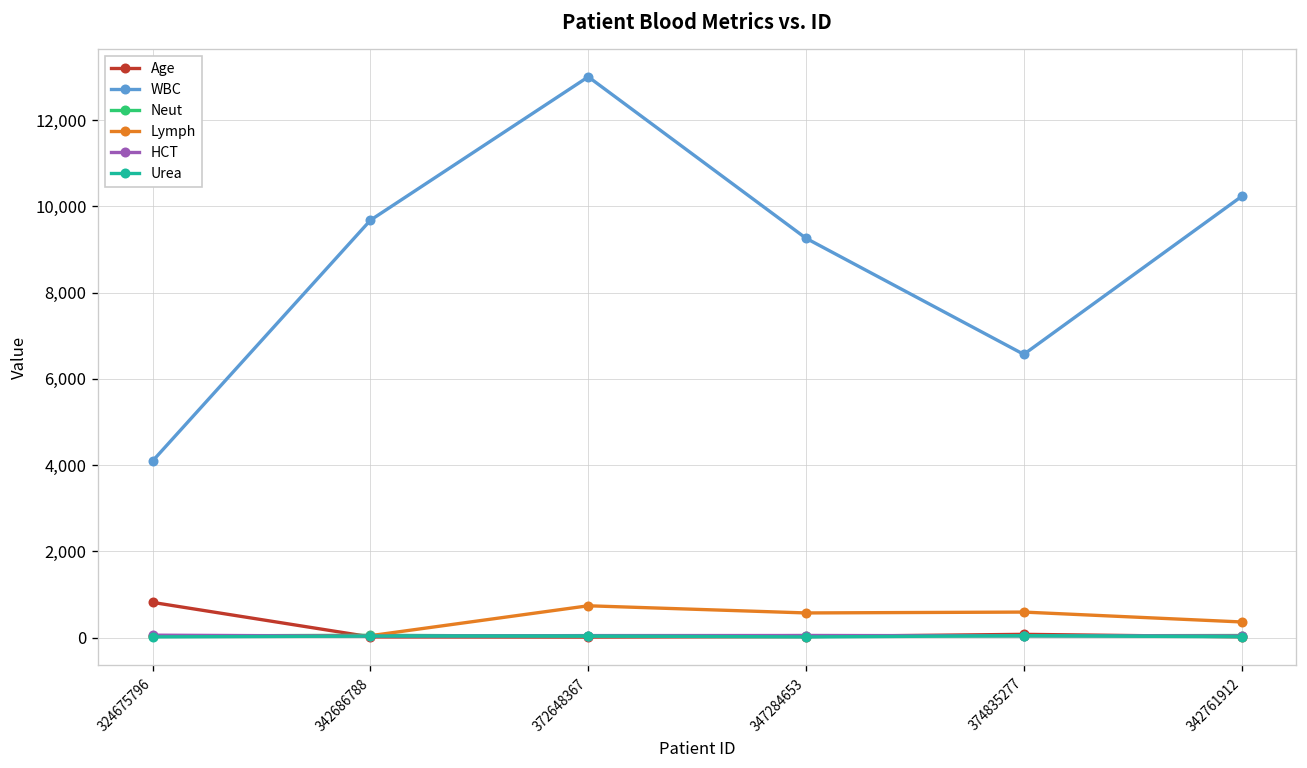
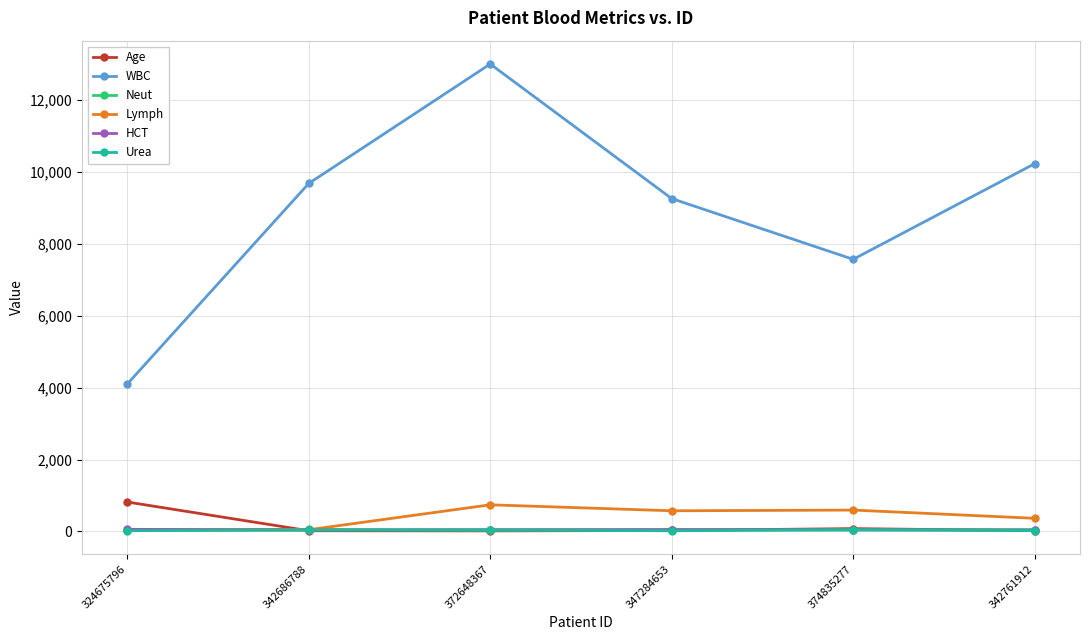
WBC, 374835277: 6,600 -> 7,600
